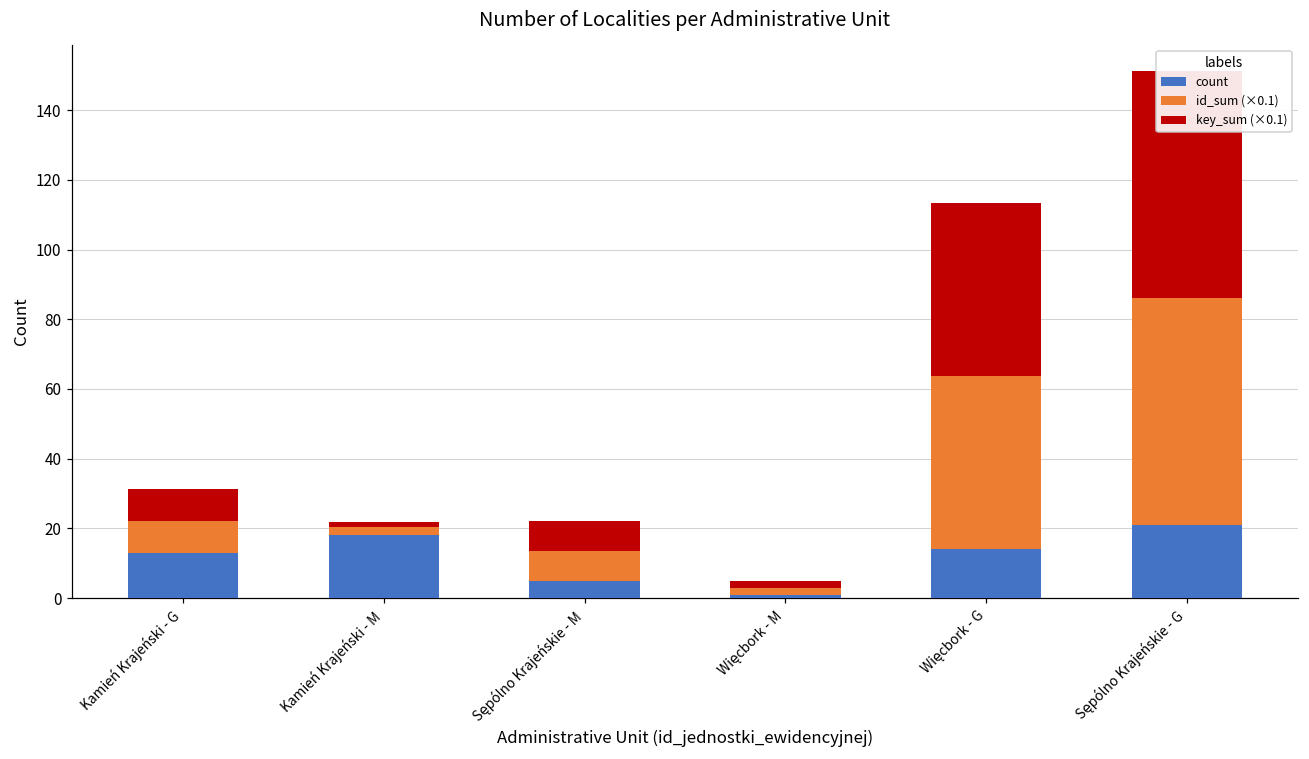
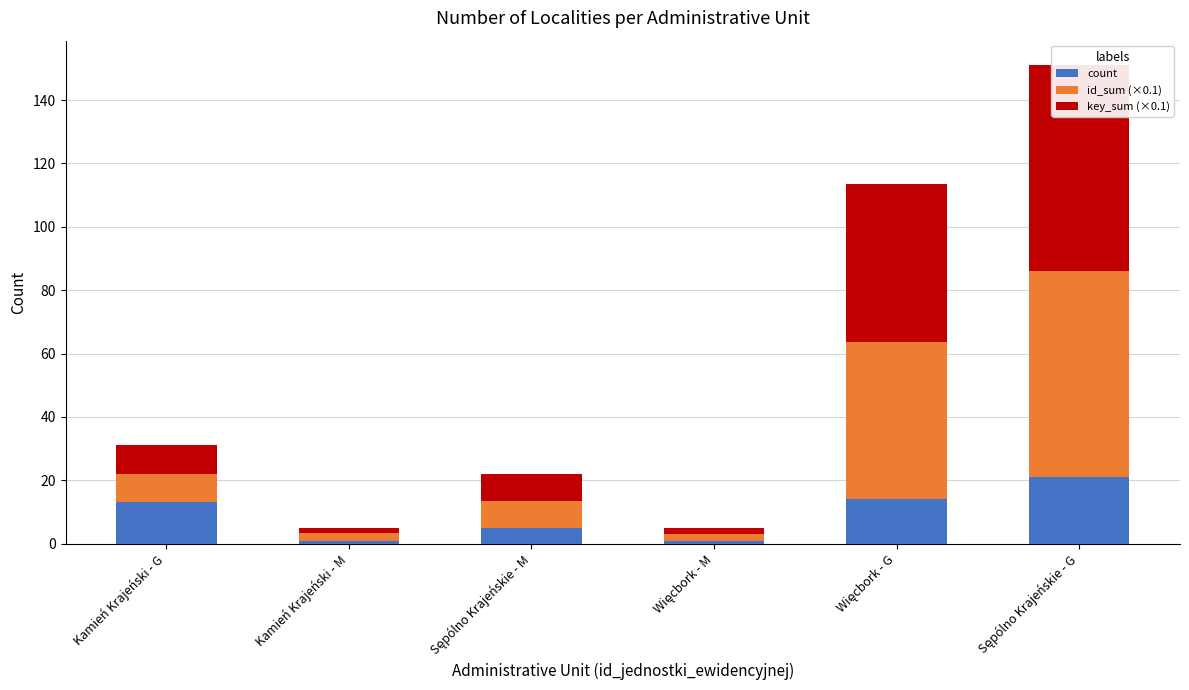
count, Kamień Krajeński - M: 18 -> 1
